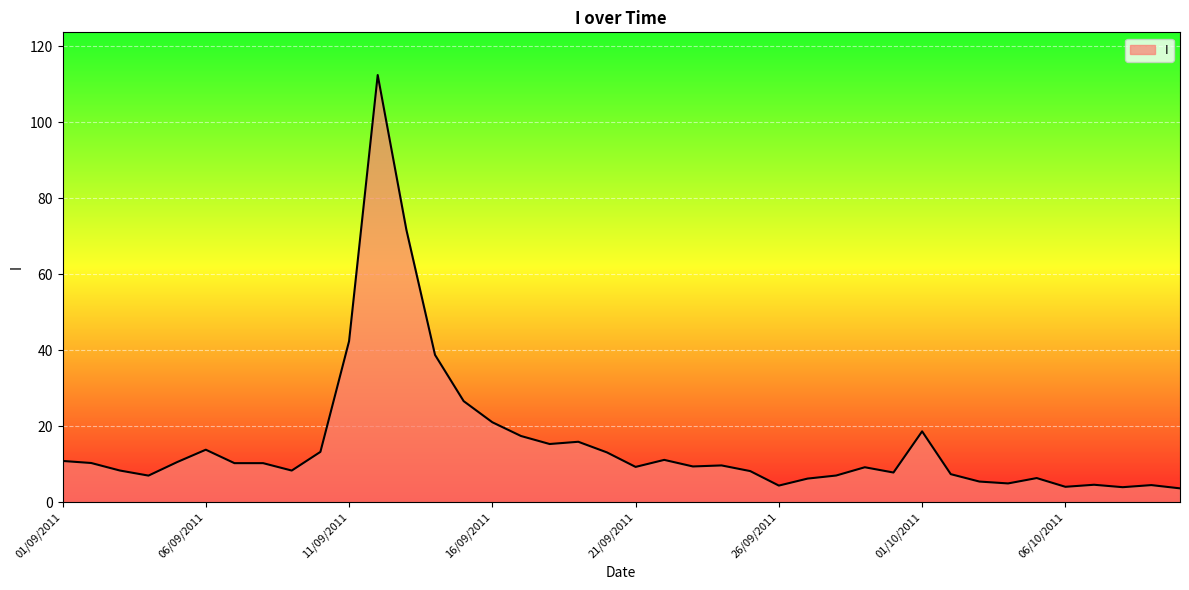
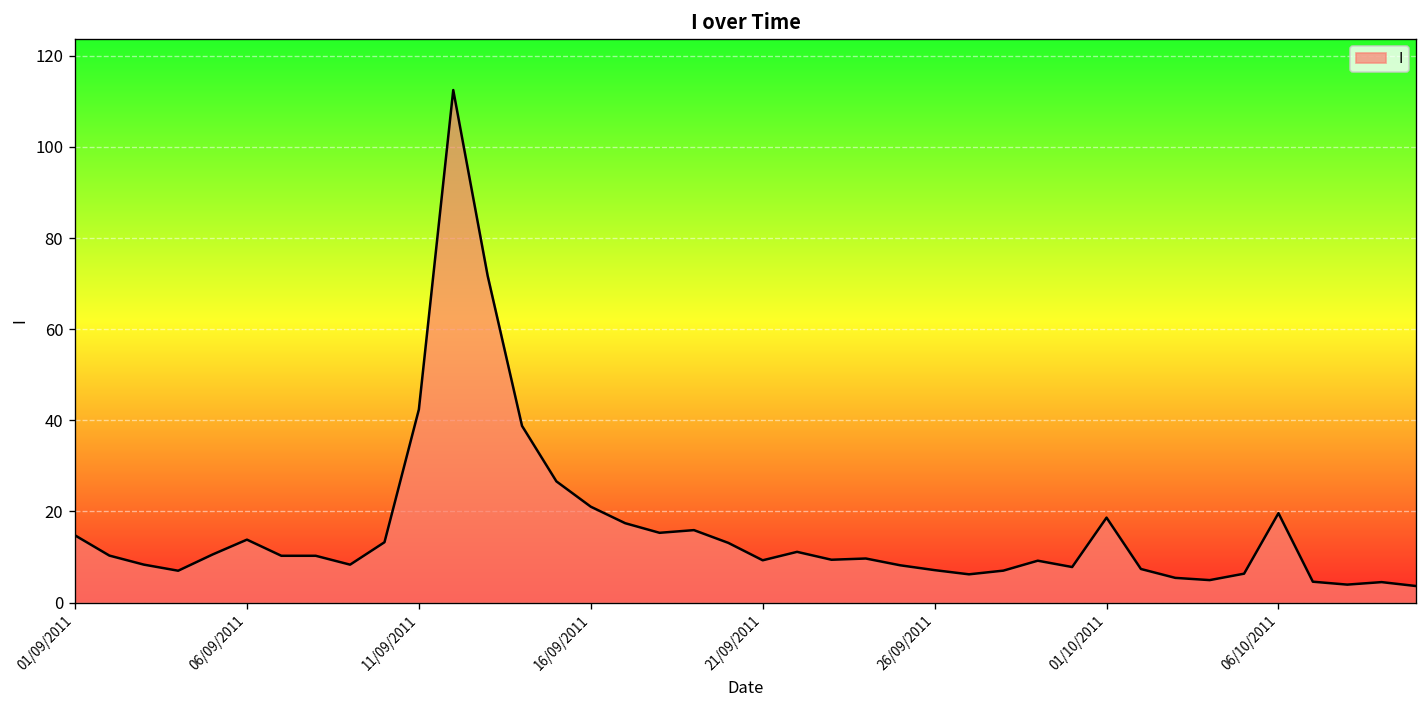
01/09/2011: 11 -> 15
26/09/2011: 4 -> 7
06/10/2011: 4 -> 20
